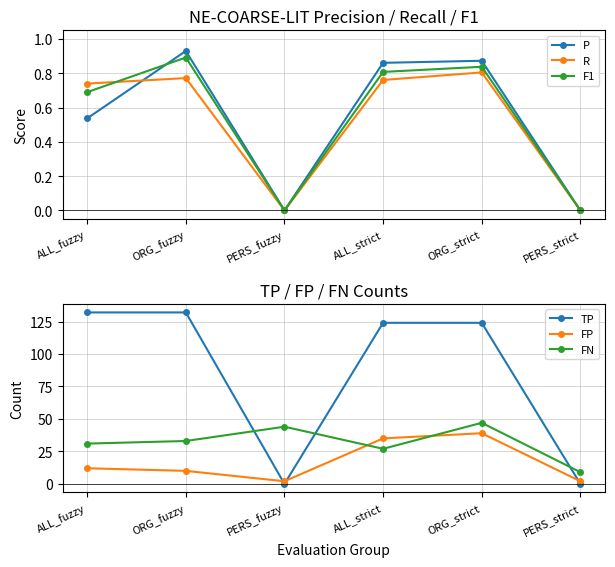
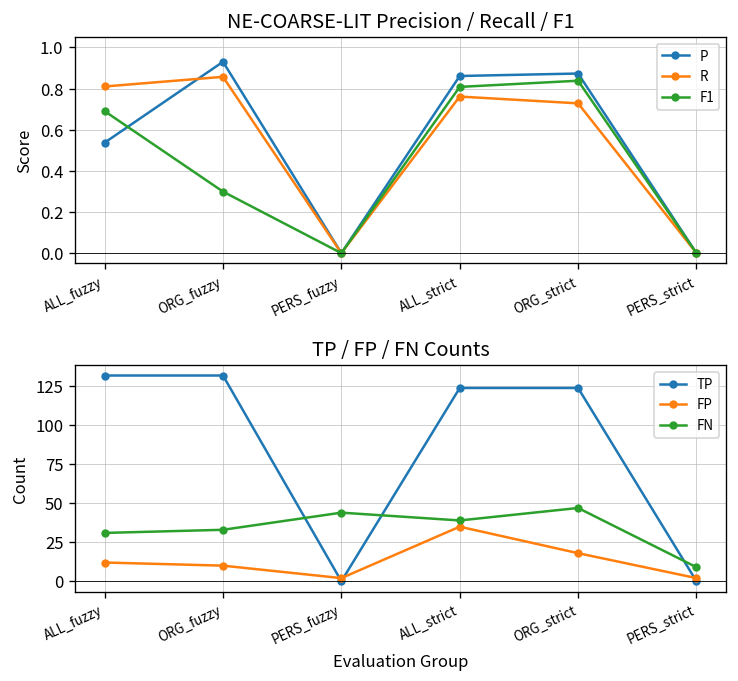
NE-COARSE-LIT Precision / Recall / F1, R, ALL_fuzzy: 0.74 -> 0.81
NE-COARSE-LIT Precision / Recall / F1, R, ORG_fuzzy: 0.77 -> 0.86
NE-COARSE-LIT Precision / Recall / F1, F1, ORG_fuzzy: 0.89 -> 0.30
NE-COARSE-LIT Precision / Recall / F1, R, ORG_strict: 0.81 -> 0.73
TP / FP / FN Counts, FN, ALL_strict: 27 -> 39
TP / FP / FN Counts, FP, ORG_strict: 39 -> 18
